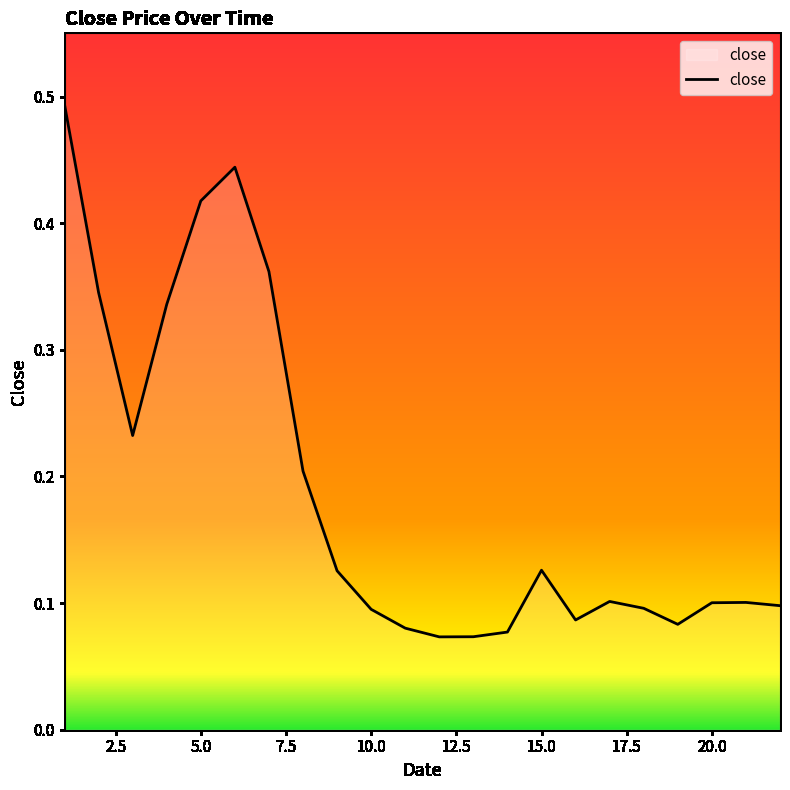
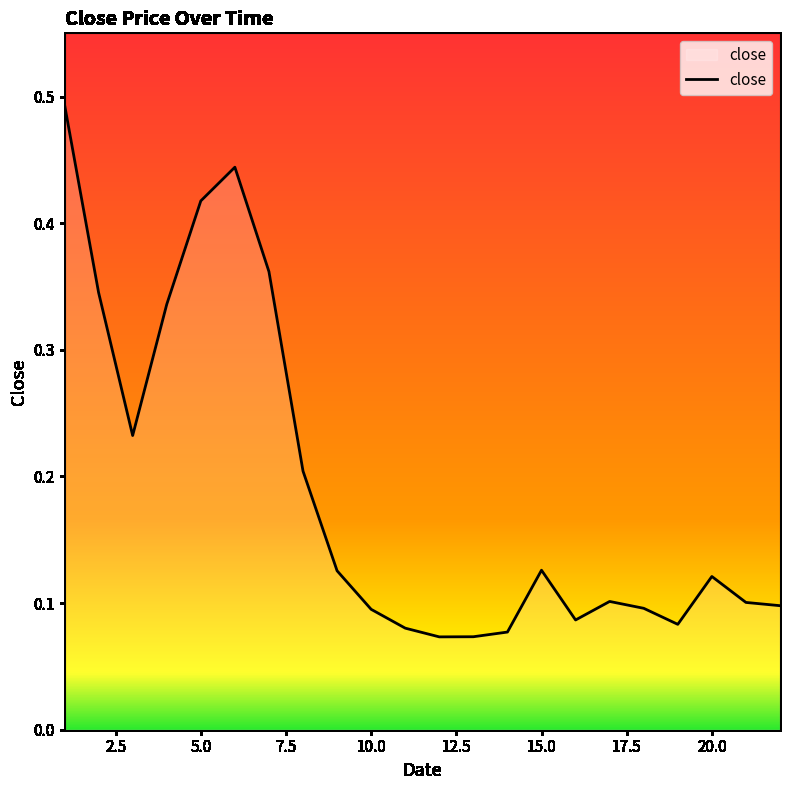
20.0: 0.100 -> 0.121
